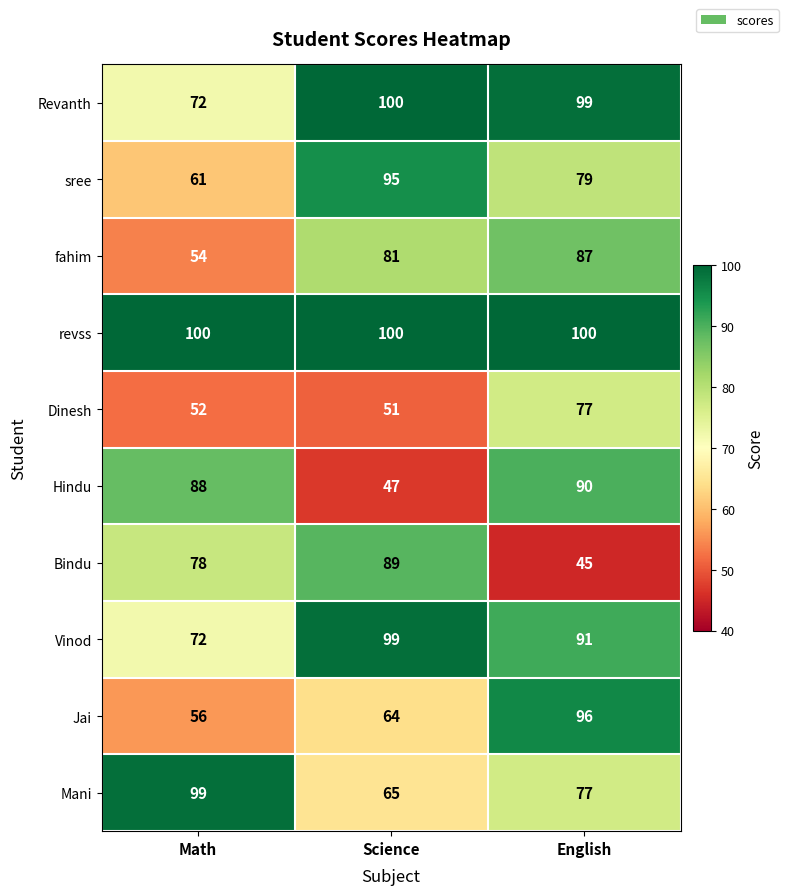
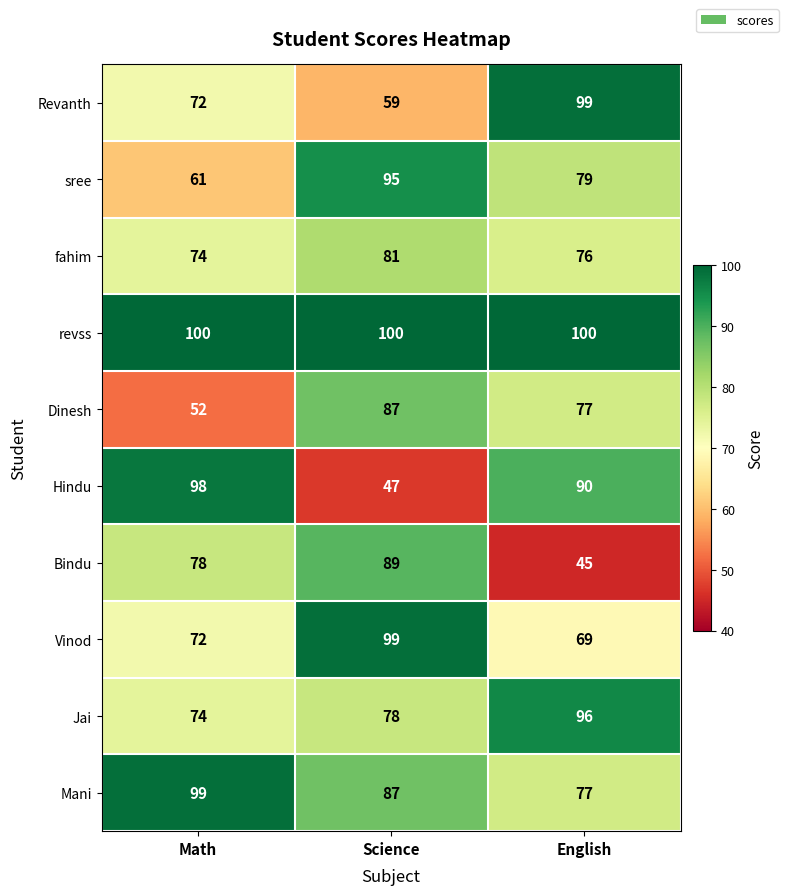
Revanth, Science: 100 -> 59
fahim, Math: 54 -> 74
fahim, English: 87 -> 76
Dinesh, Science: 51 -> 87
Hindu, Math: 88 -> 98
Vinod, English: 91 -> 69
Jai, Math: 56 -> 74
Jai, Science: 64 -> 78
Mani, Science: 65 -> 87
